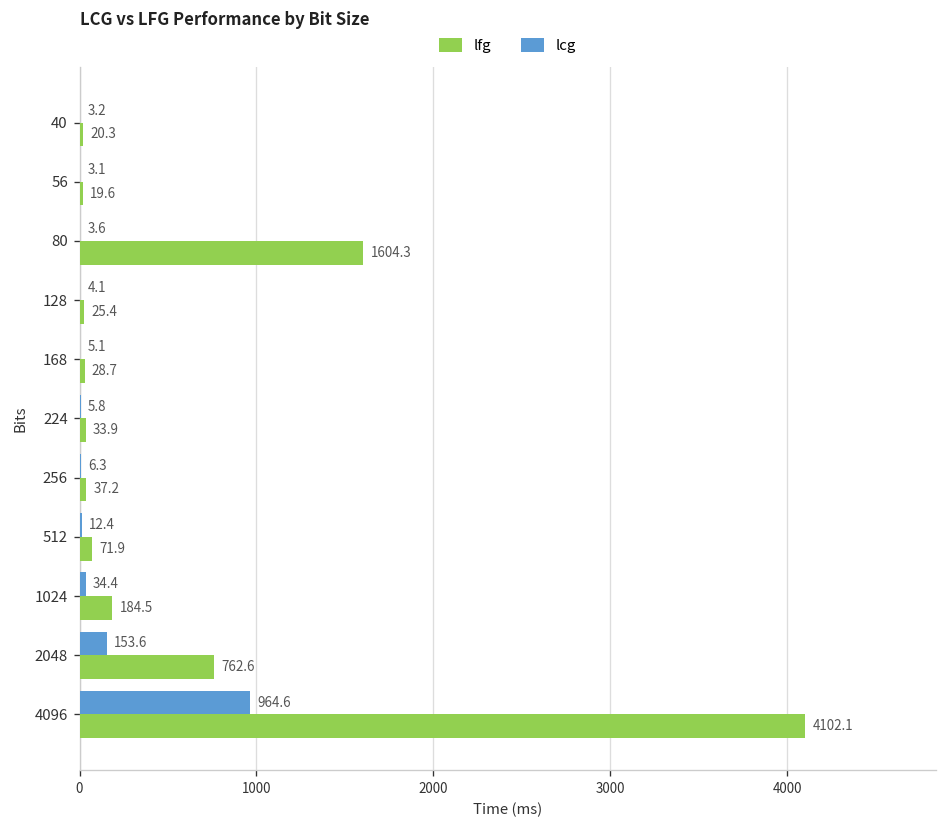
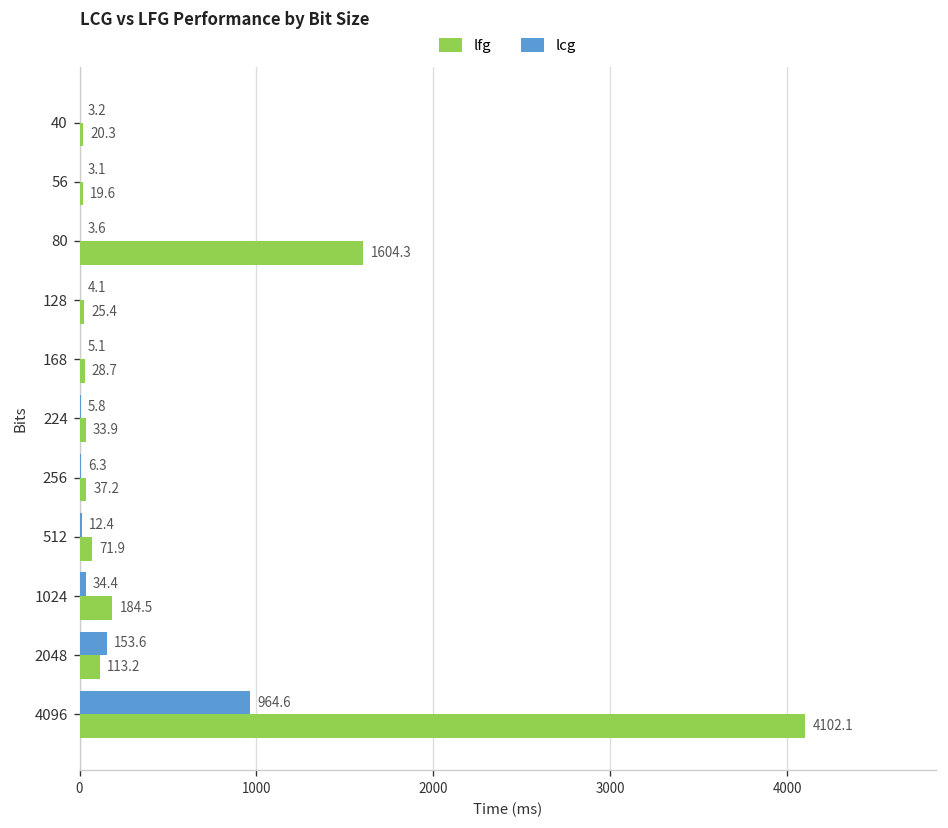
lfg, 2048: 762.6 -> 113.2
